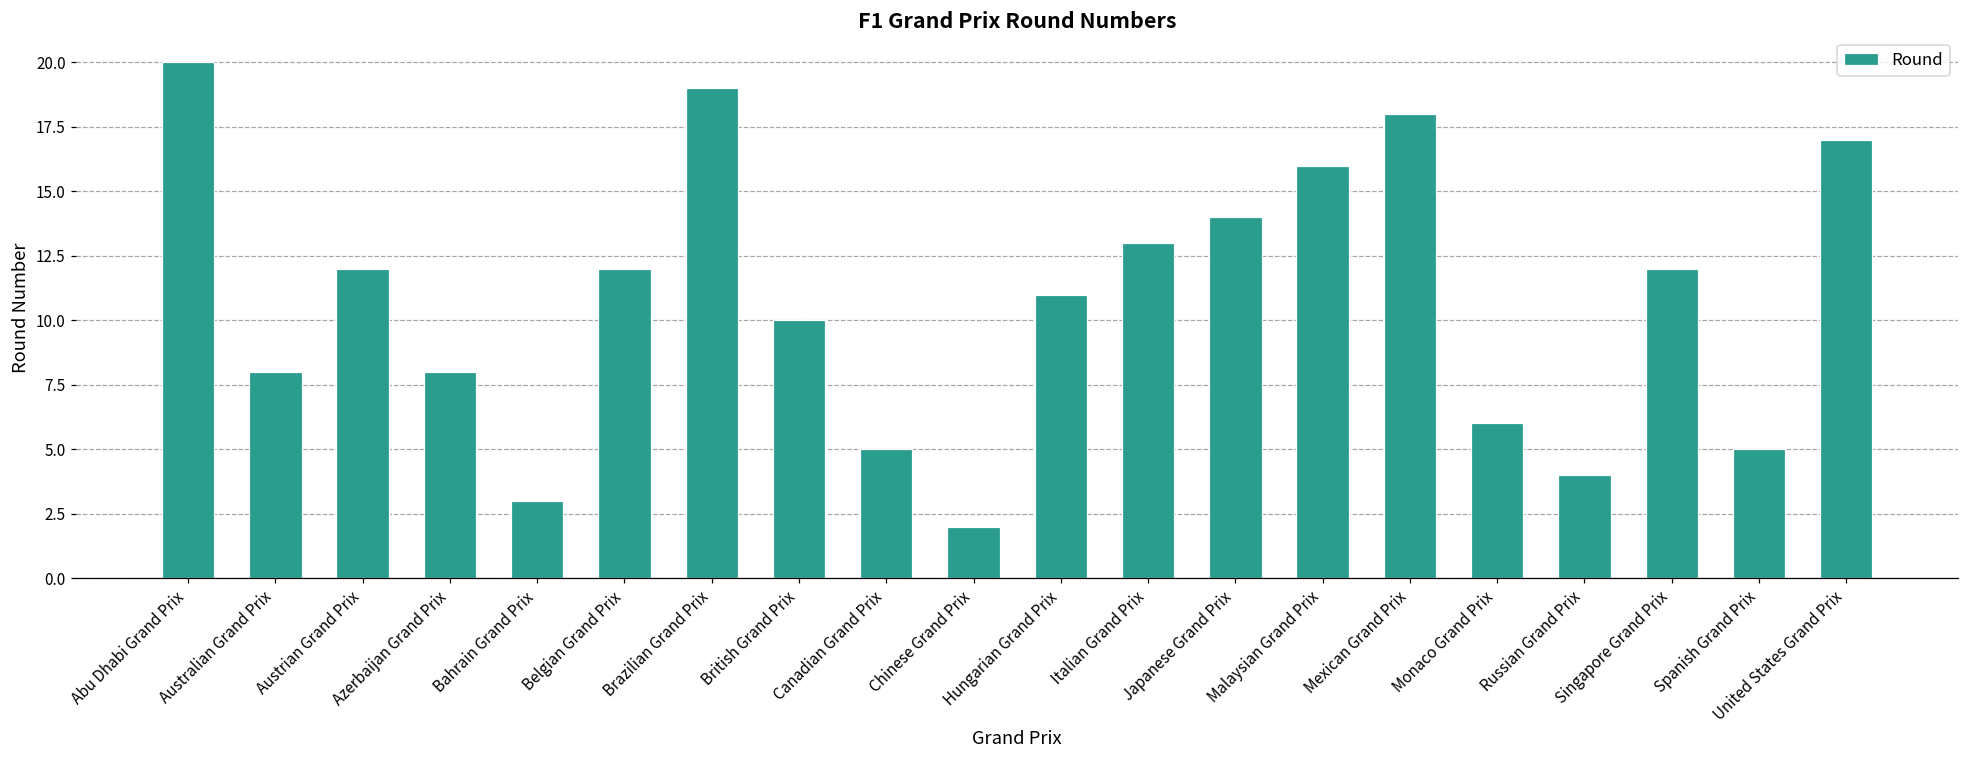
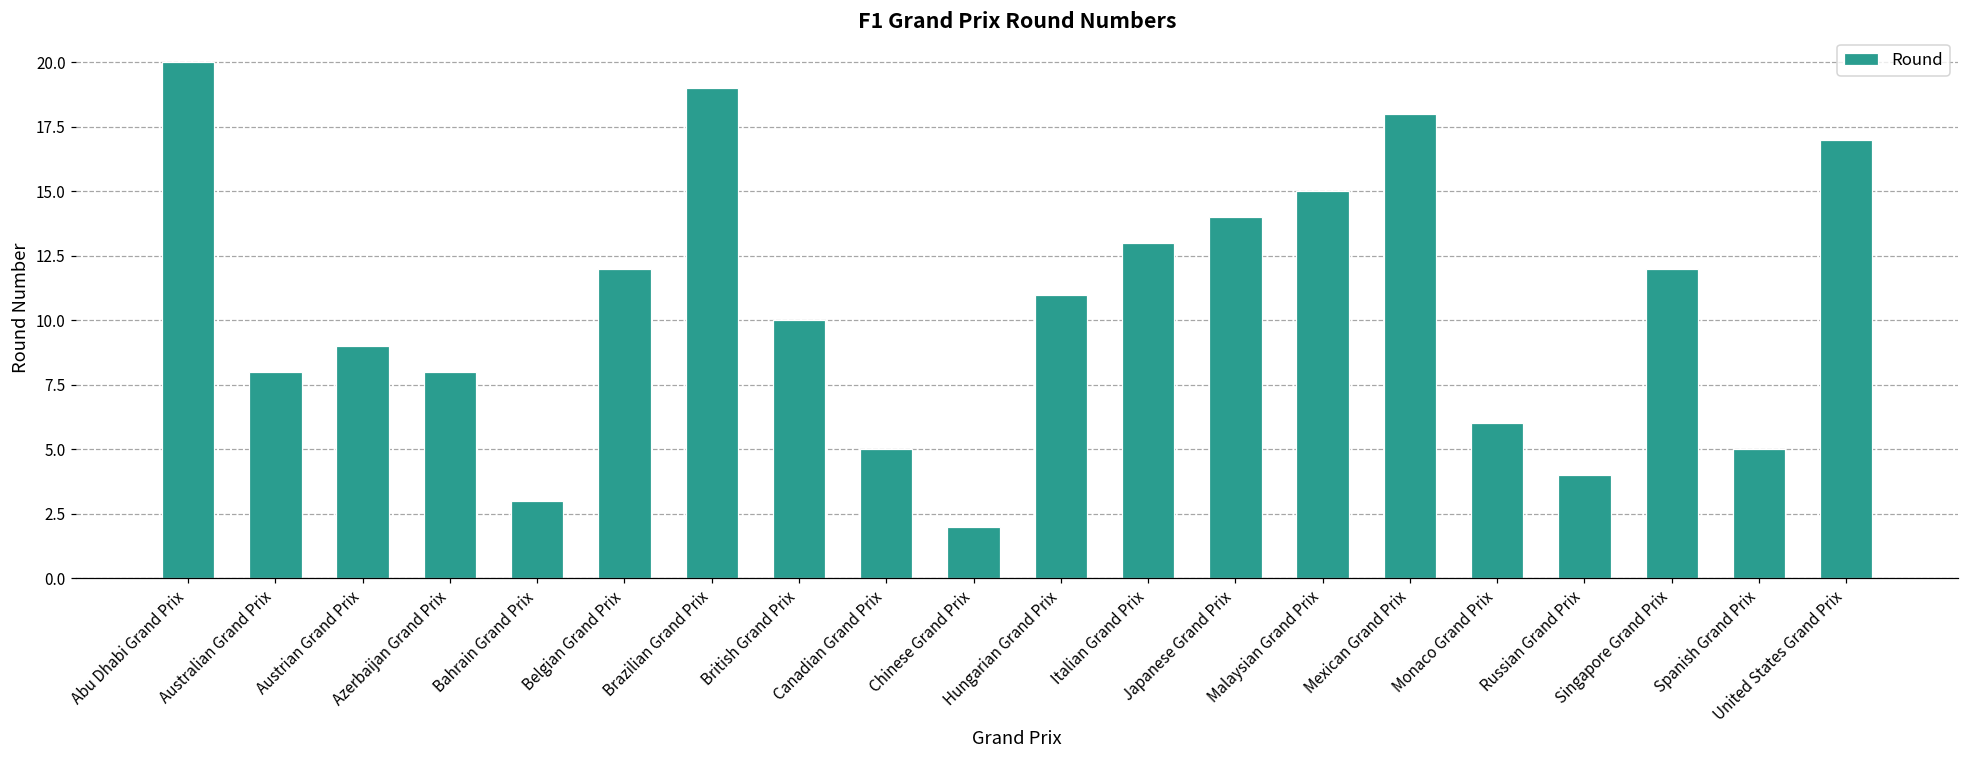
Austrian Grand Prix: 12 -> 9
Malaysian Grand Prix: 16 -> 15
